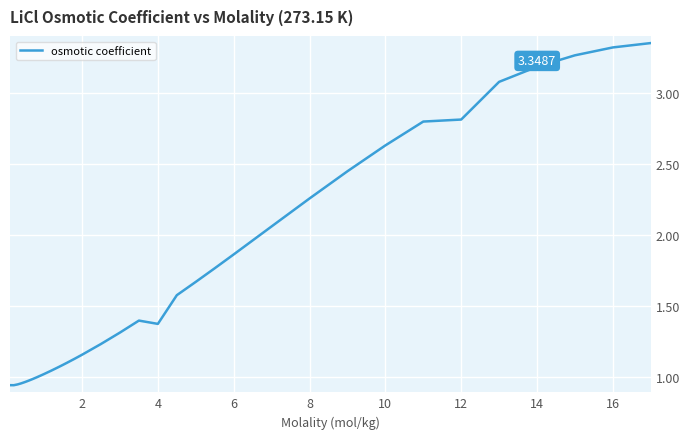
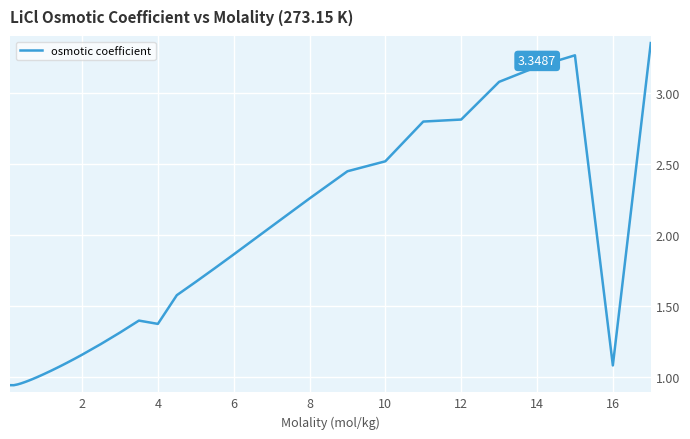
10: 2.63 -> 2.52
16: 3.32 -> 1.08
